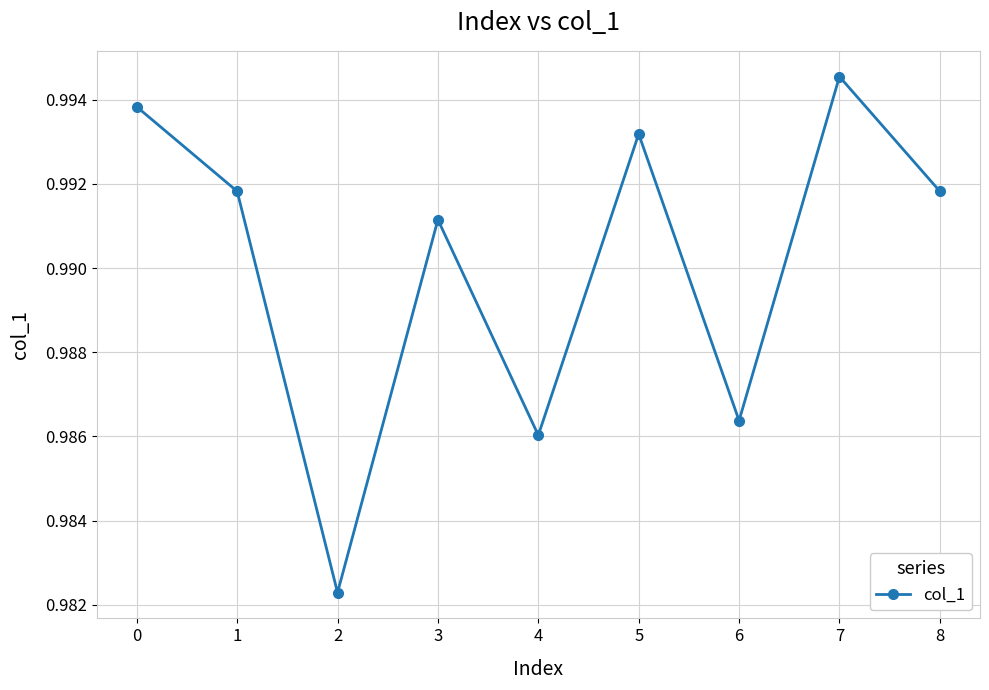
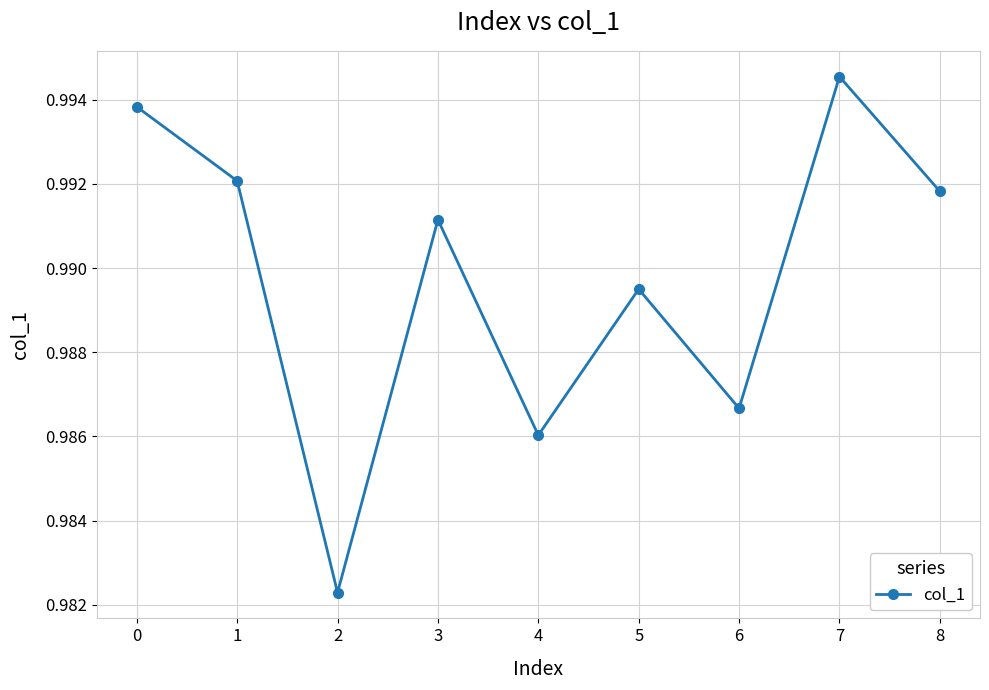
1: 0.9918 -> 0.9921
5: 0.9932 -> 0.9895
6: 0.9864 -> 0.9867
